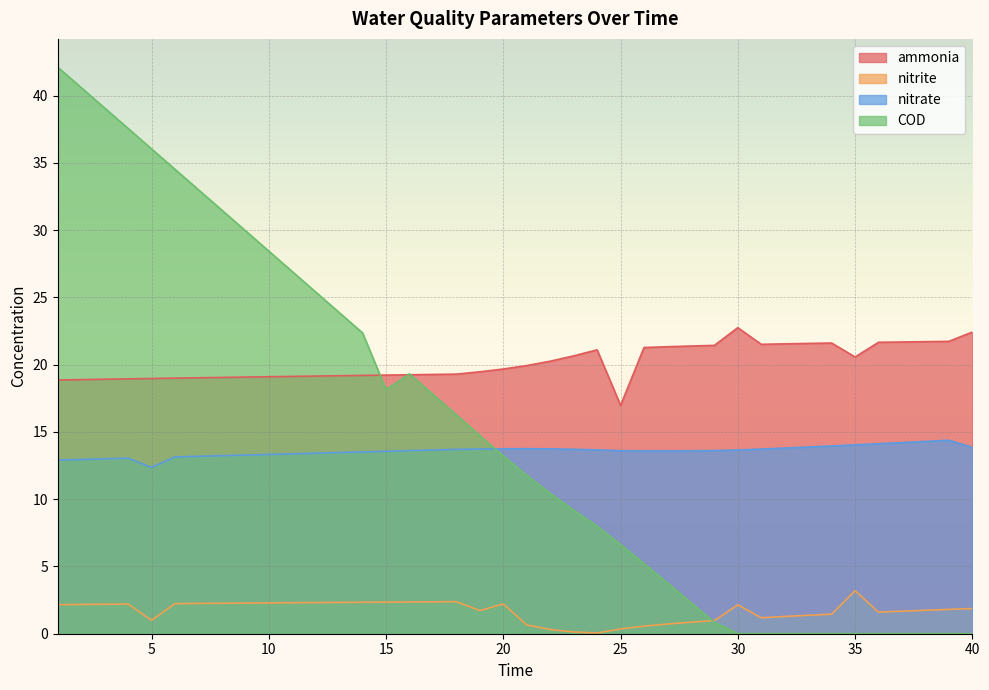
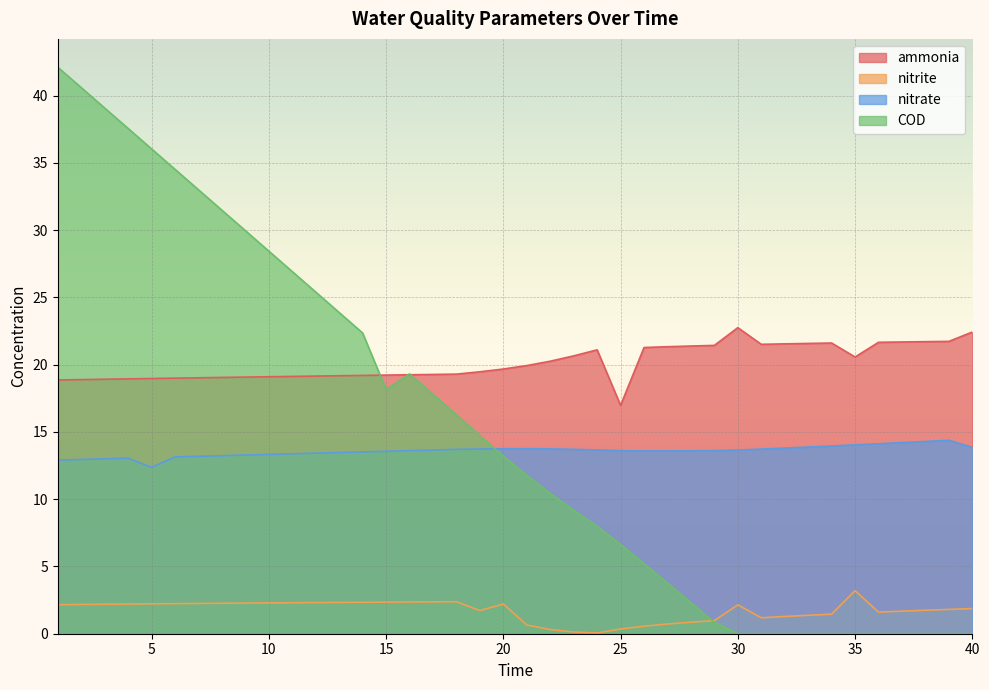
nitrite, 5: 1.0 -> 2.2
